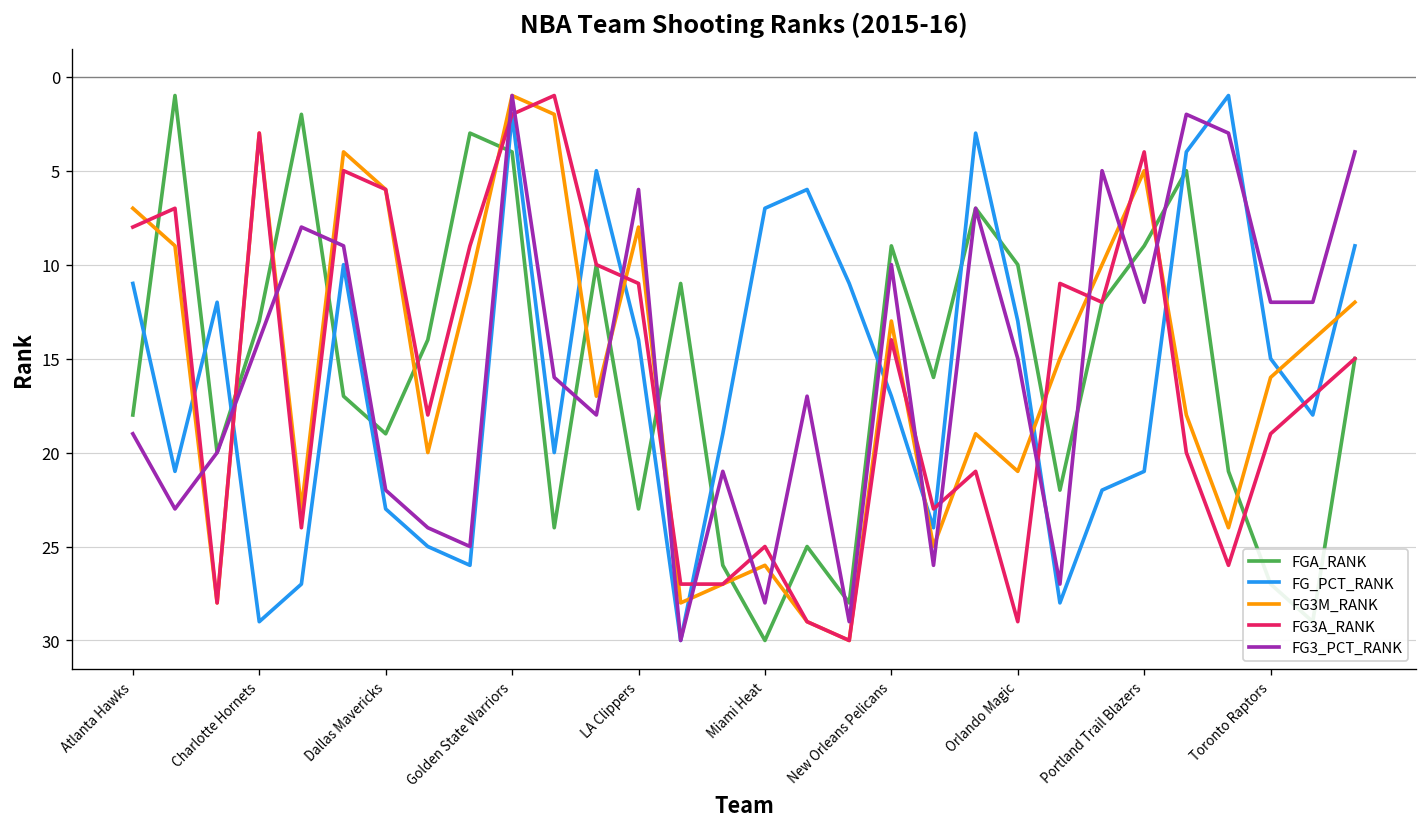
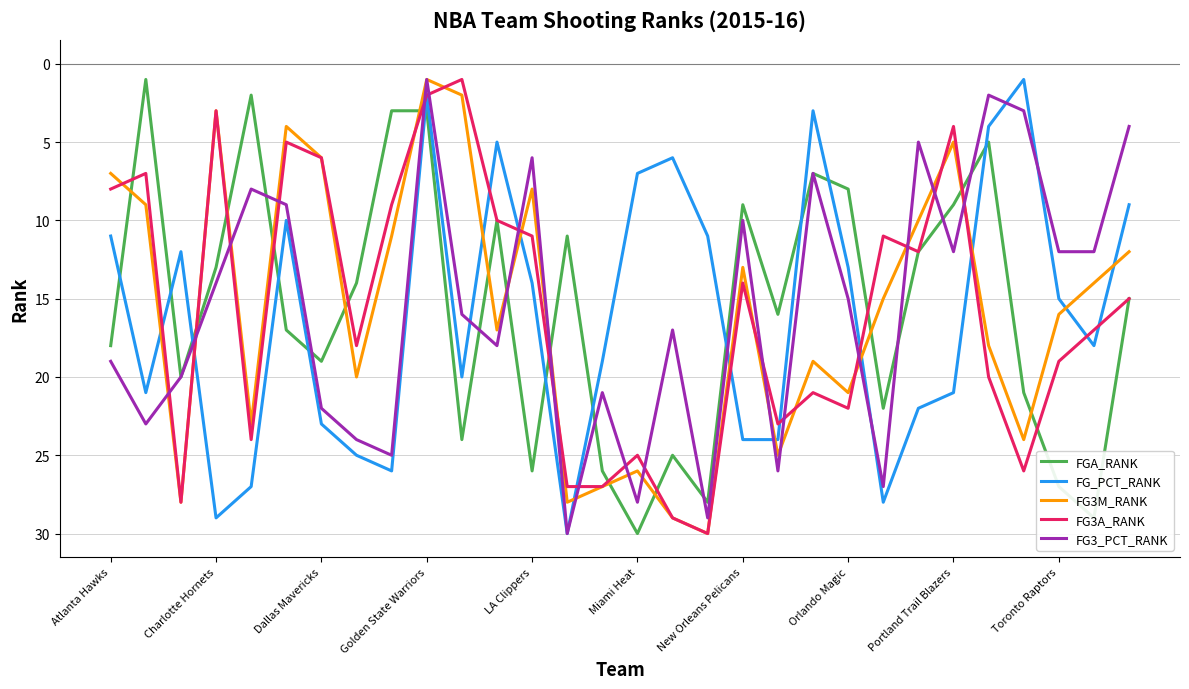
FGA_RANK, Golden State Warriors: 4 -> 3
FGA_RANK, LA Clippers: 23 -> 26
FG_PCT_RANK, New Orleans Pelicans: 17 -> 24
FGA_RANK, Orlando Magic: 10 -> 8
FG3A_RANK, Orlando Magic: 29 -> 22
